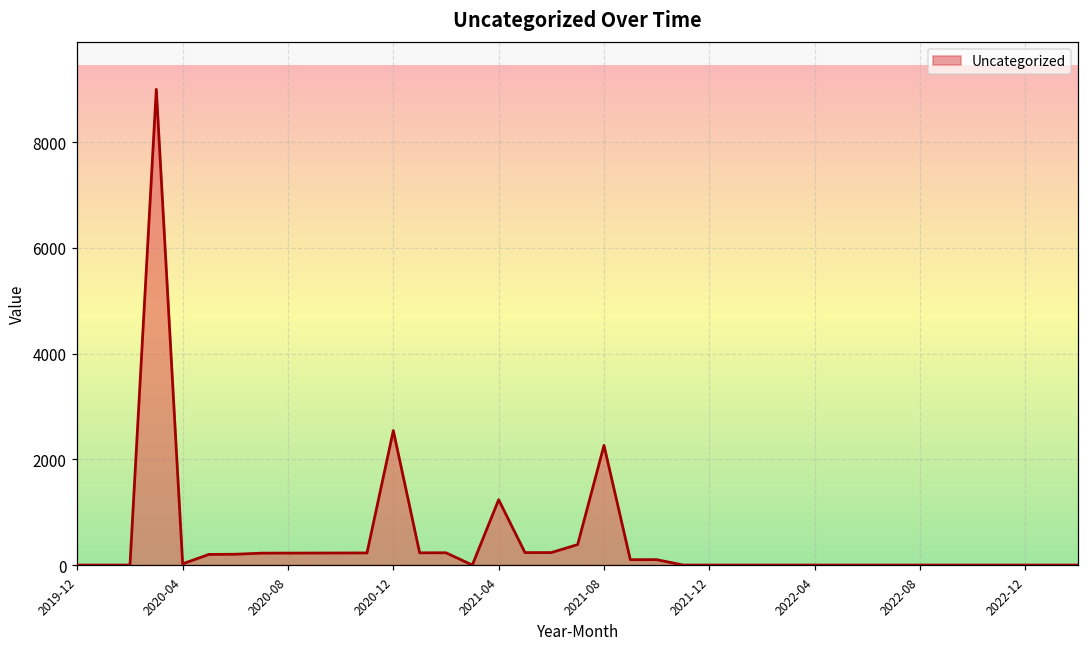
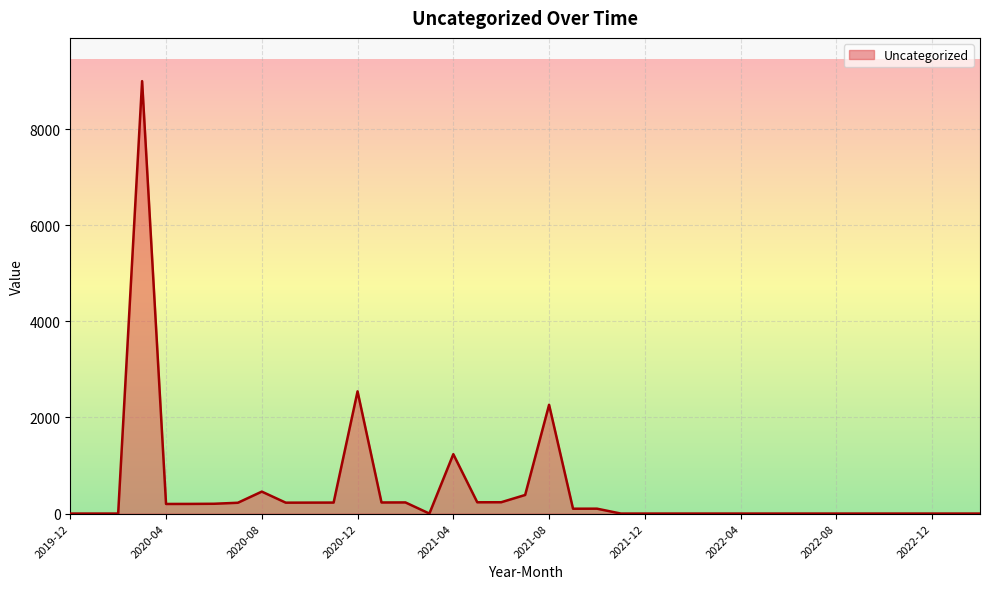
2020-04: 0 -> 200
2020-08: 200 -> 500
